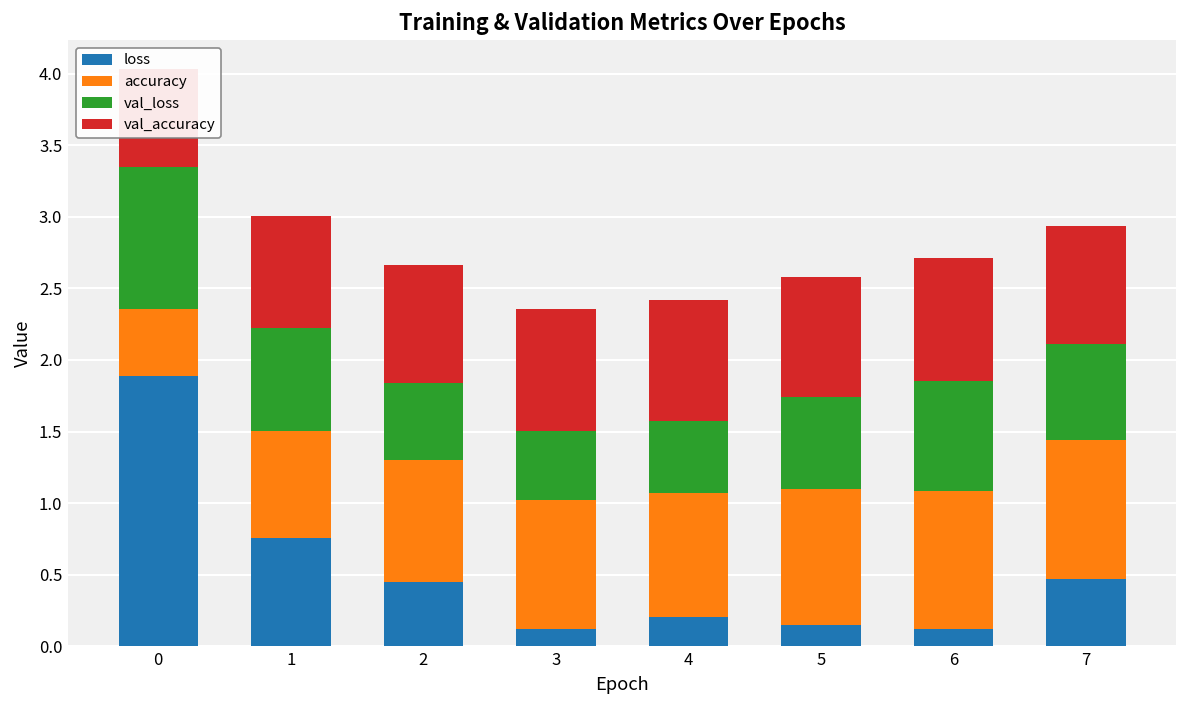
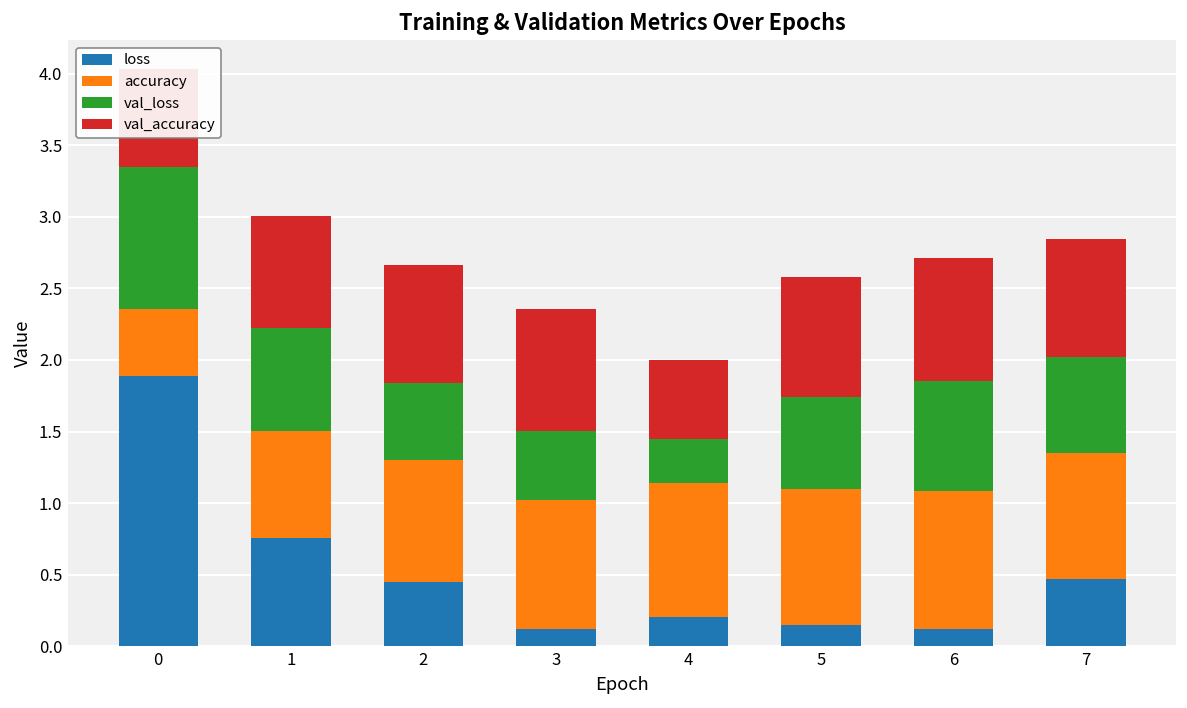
accuracy, 4: 0.87 -> 0.93
val_loss, 4: 0.50 -> 0.31
val_accuracy, 4: 0.85 -> 0.55
accuracy, 7: 0.97 -> 0.88
